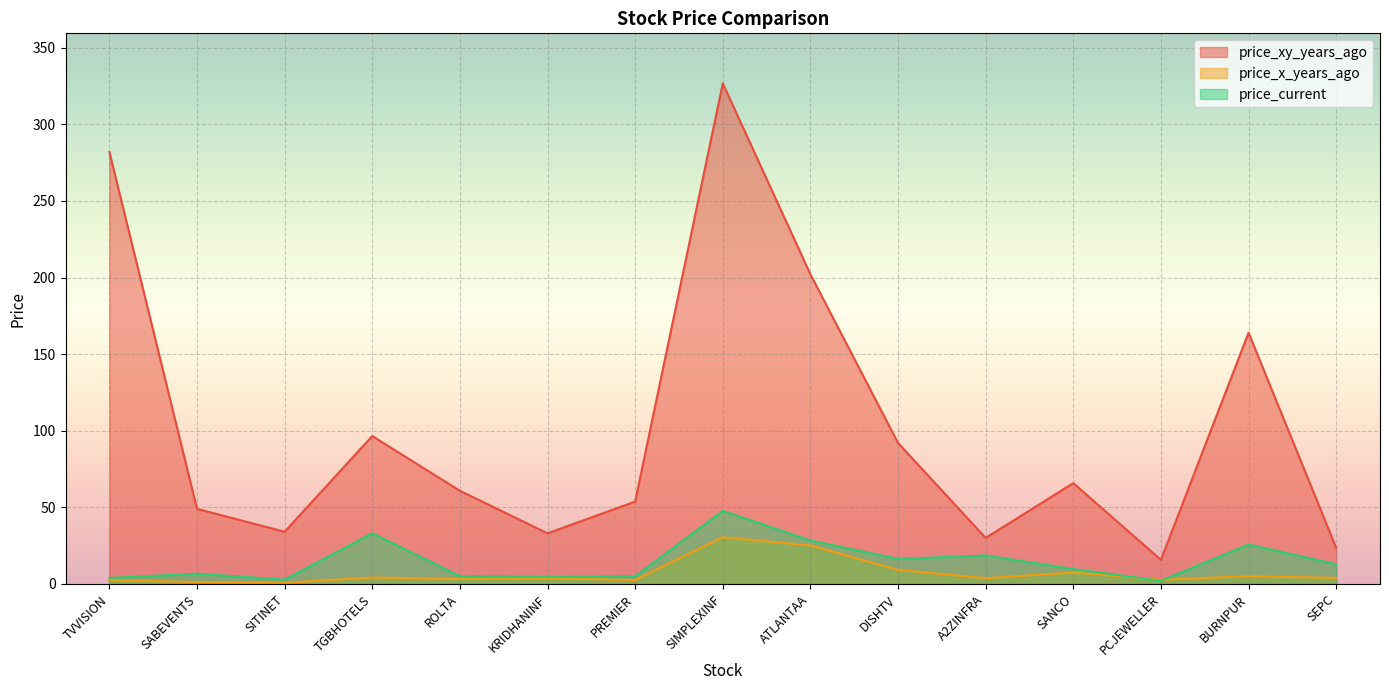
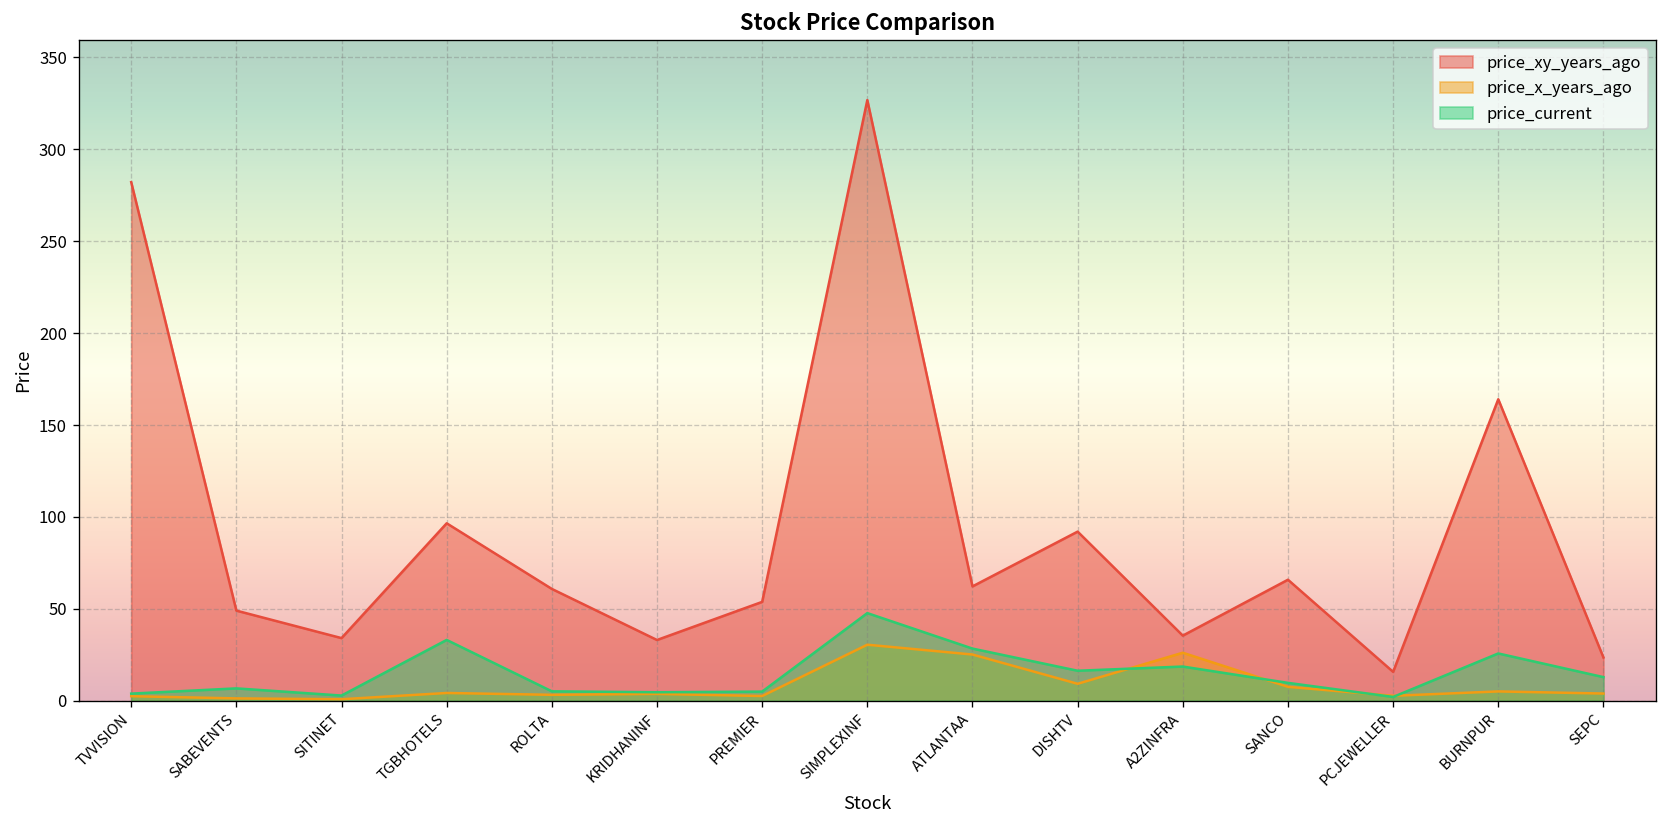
price_xy_years_ago, ATLANTAA: 202 -> 62
price_xy_years_ago, A2ZINFRA: 30 -> 35
price_x_years_ago, A2ZINFRA: 4 -> 26
